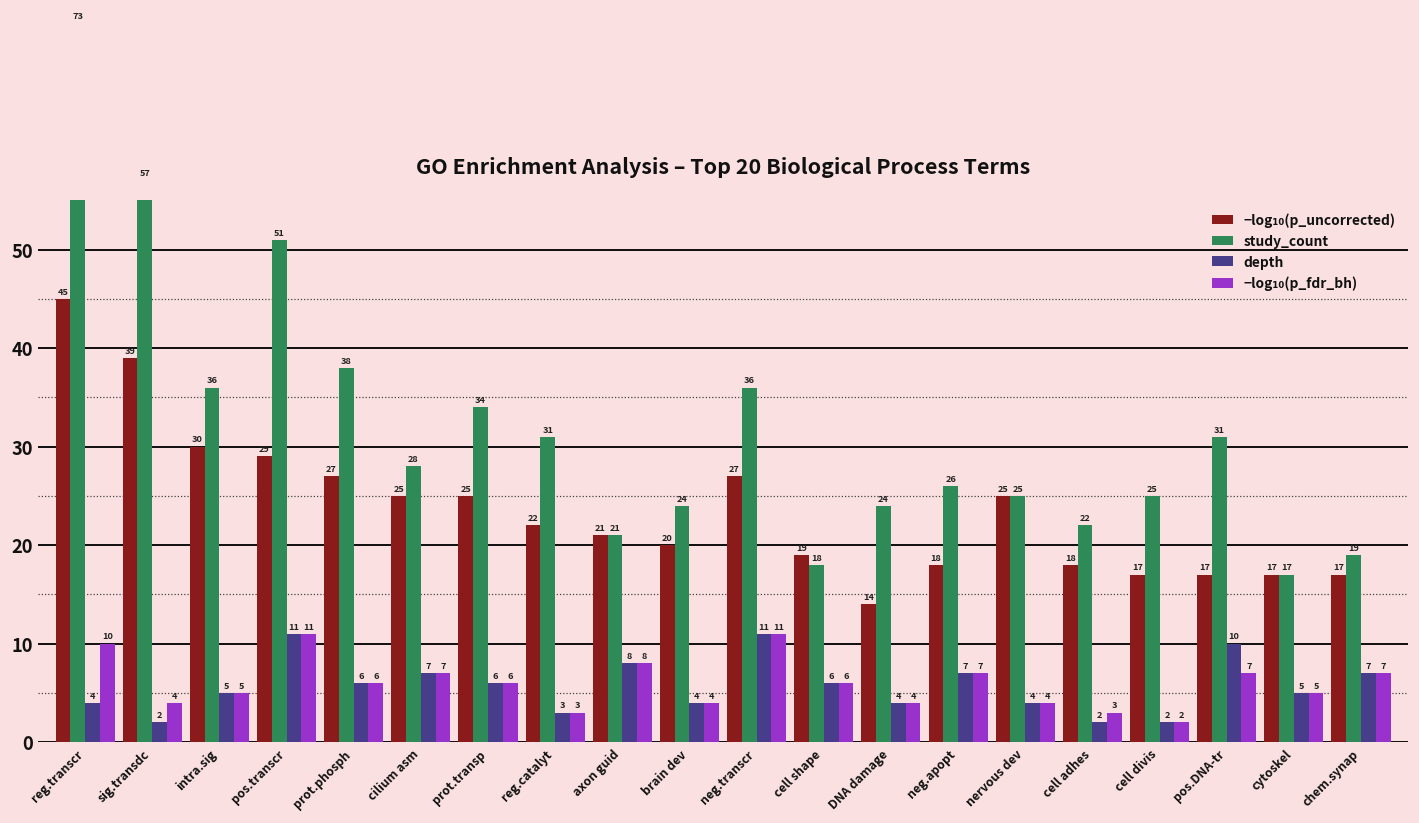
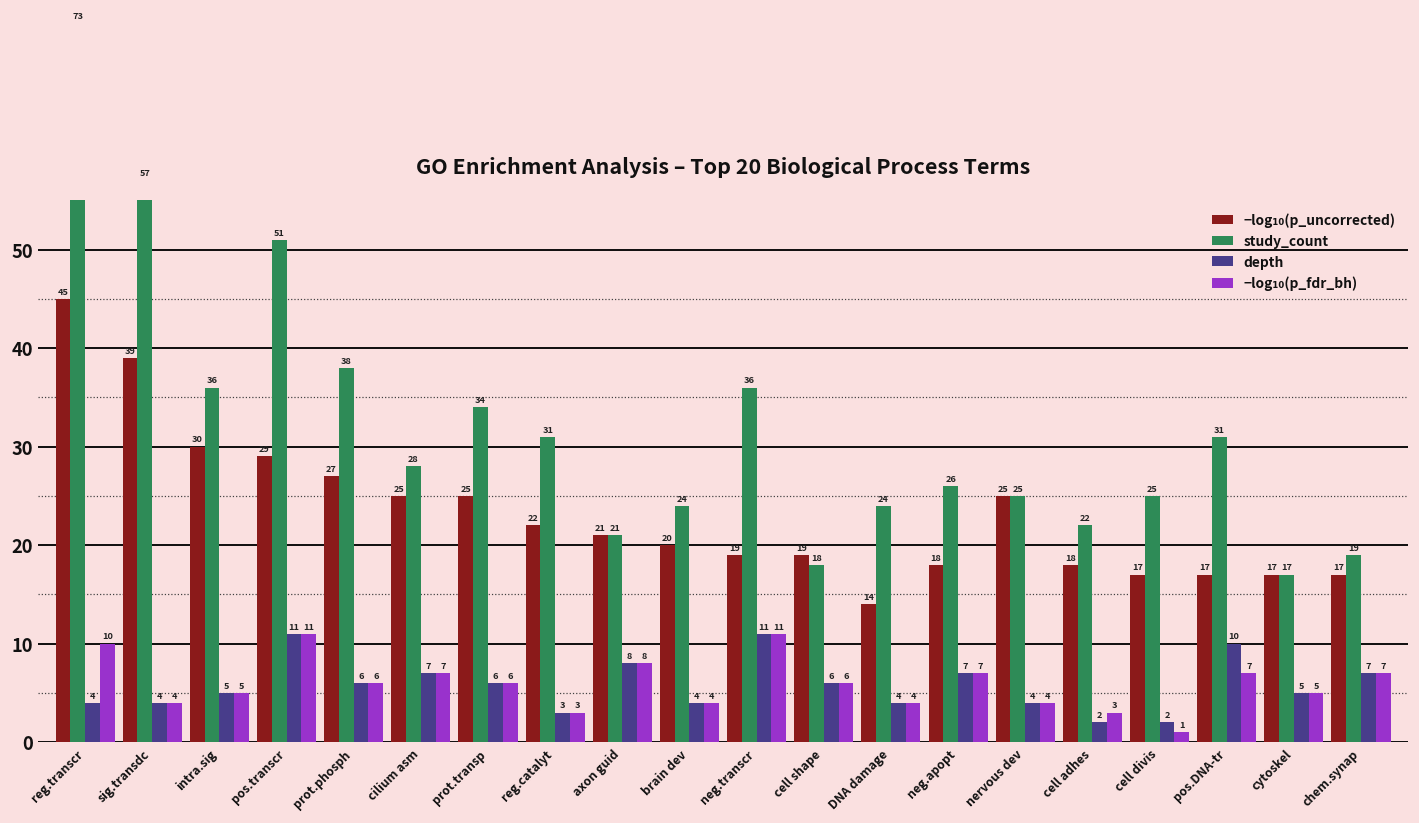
depth, sig.transdc: 2 -> 4
−log₁₀(p_uncorrected), neg.transcr: 27 -> 19
−log₁₀(p_fdr_bh), cell divis: 2 -> 1
